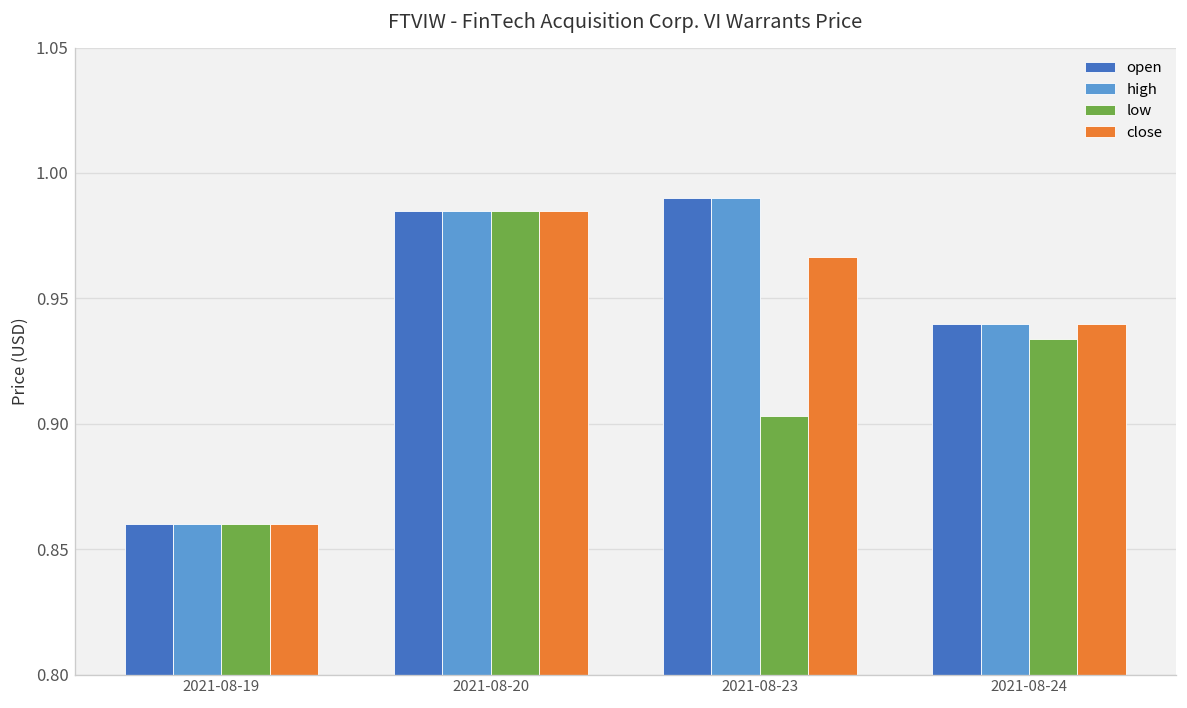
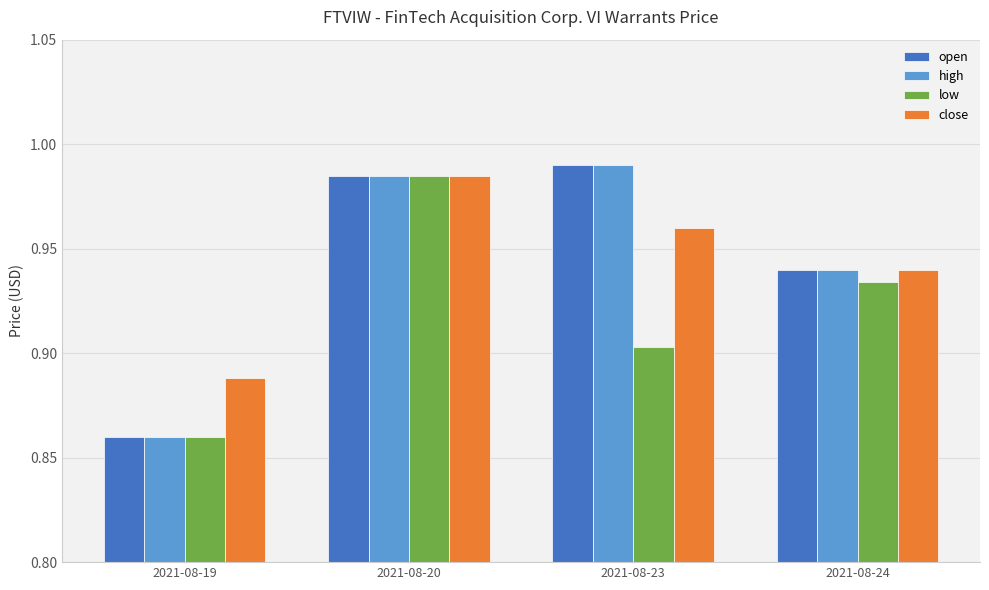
close, 2021-08-19: 0.860 -> 0.888
close, 2021-08-23: 0.967 -> 0.960
